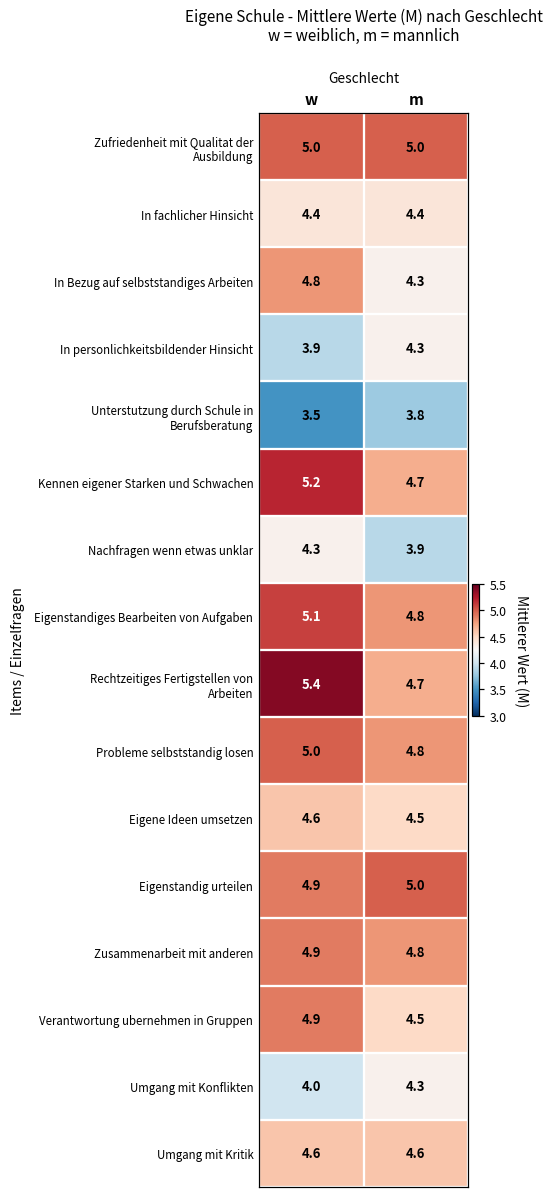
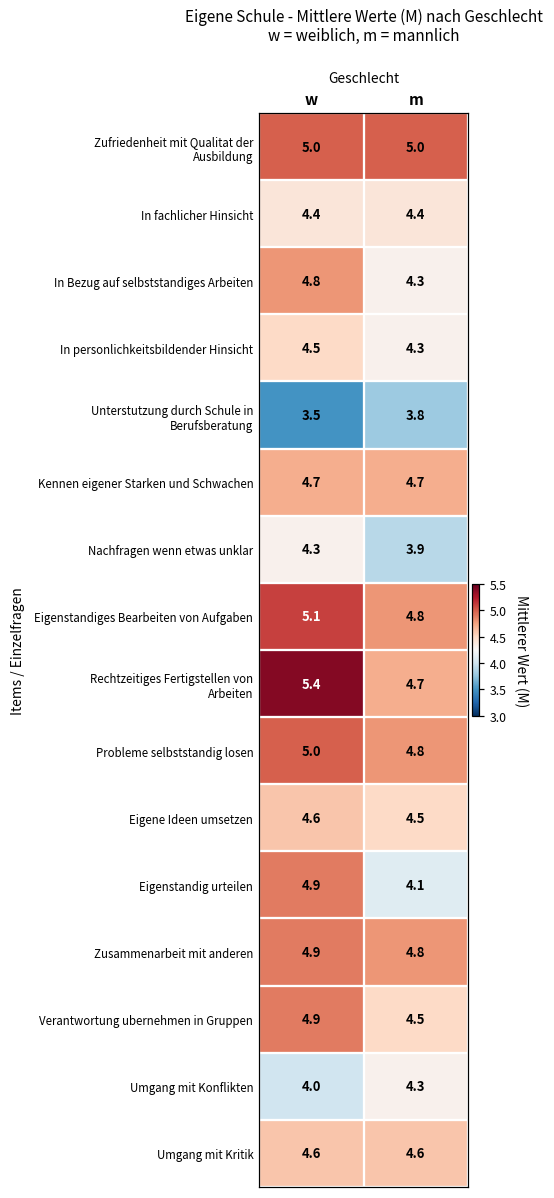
In personlichkeitsbildender Hinsicht, w: 3.9 -> 4.5
Kennen eigener Starken und Schwachen, w: 5.2 -> 4.7
Eigenstandig urteilen, m: 5.0 -> 4.1
